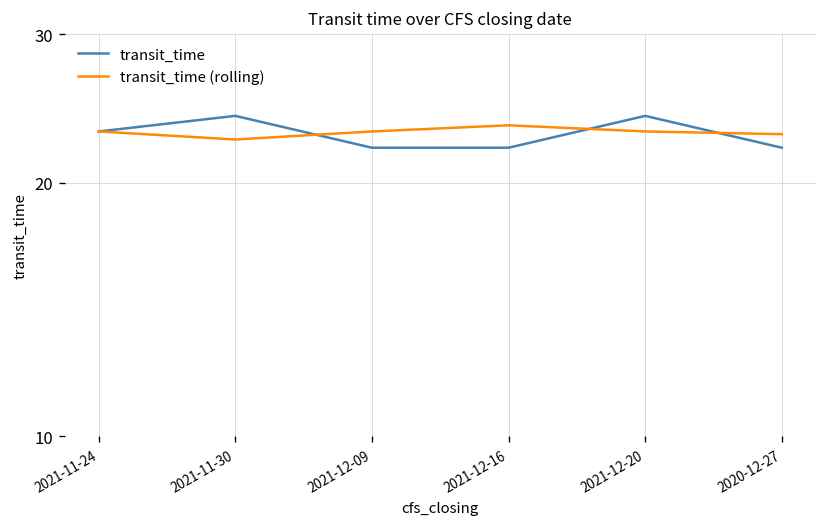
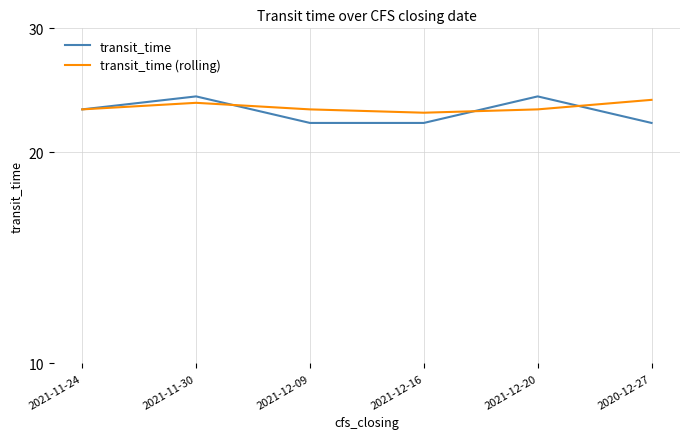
transit_time (rolling), 2021-11-30: 22.5 -> 23.5
transit_time (rolling), 2021-12-16: 23.4 -> 22.8
transit_time (rolling), 2020-12-27: 22.8 -> 23.7
